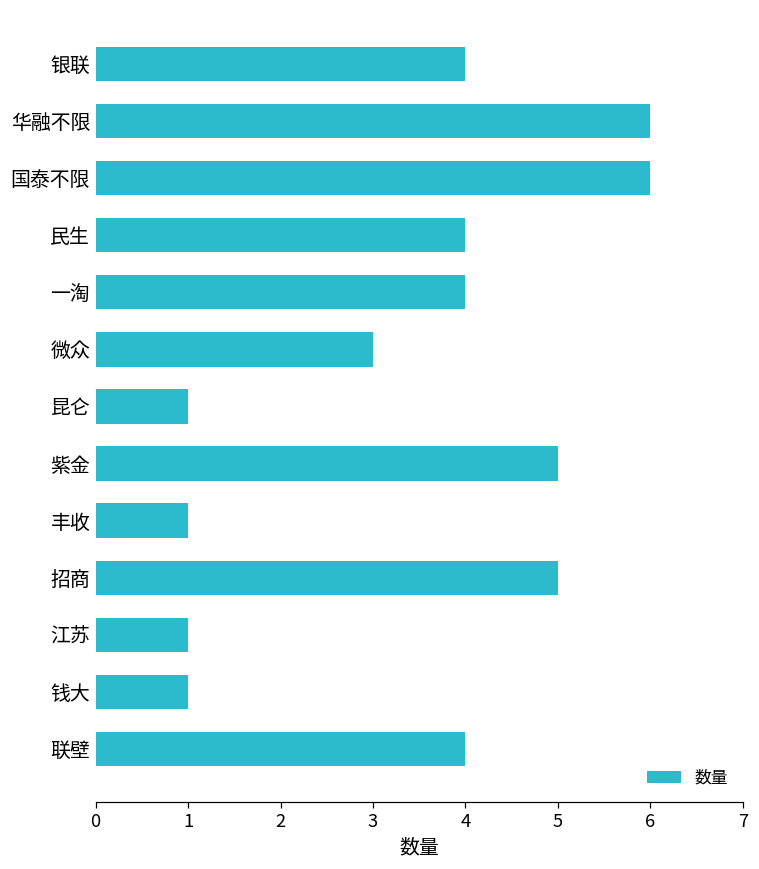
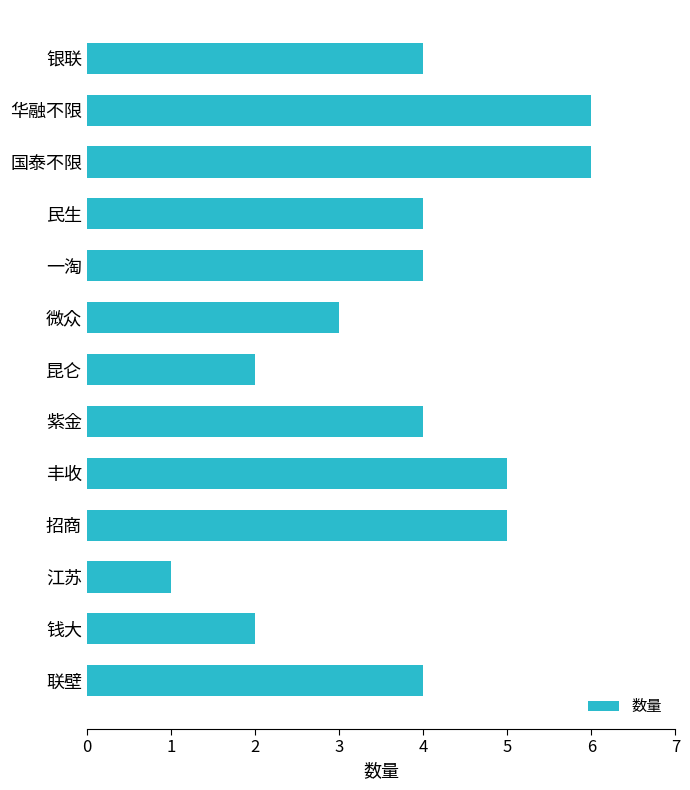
昆仑: 1 -> 2
紫金: 5 -> 4
丰收: 1 -> 5
钱大: 1 -> 2
